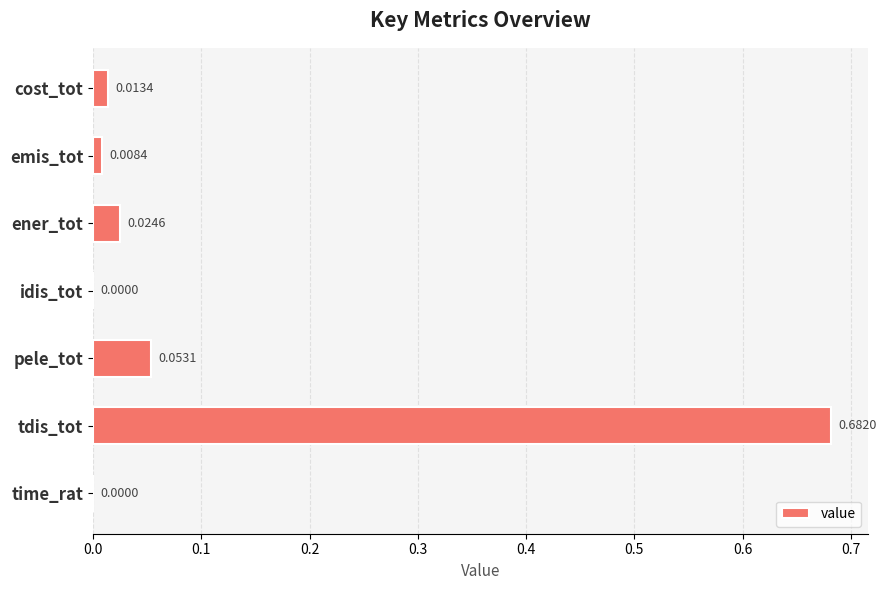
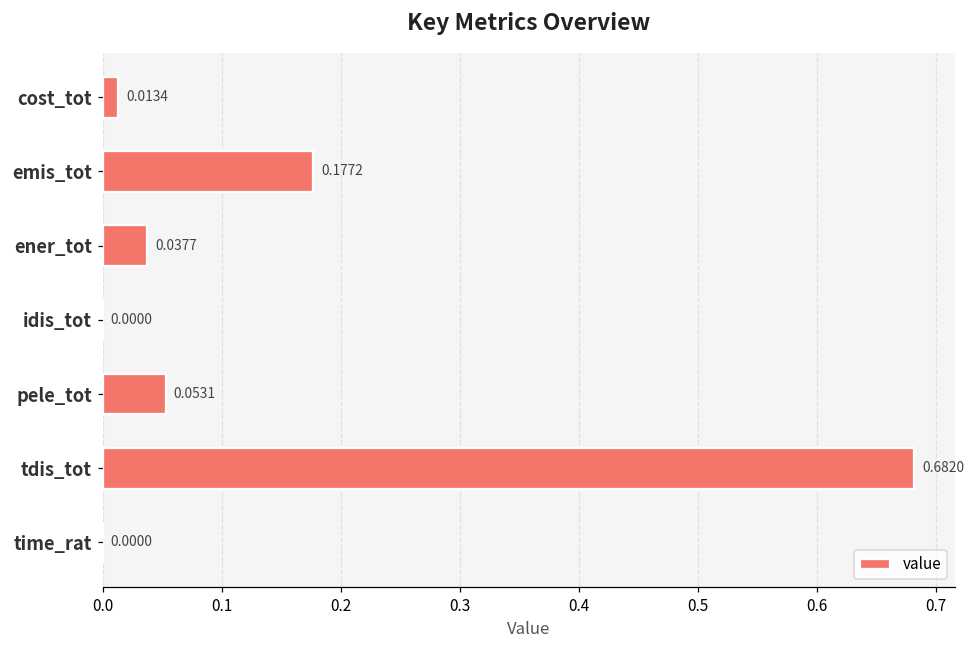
emis_tot: 0.0084 -> 0.1772
ener_tot: 0.0246 -> 0.0377
